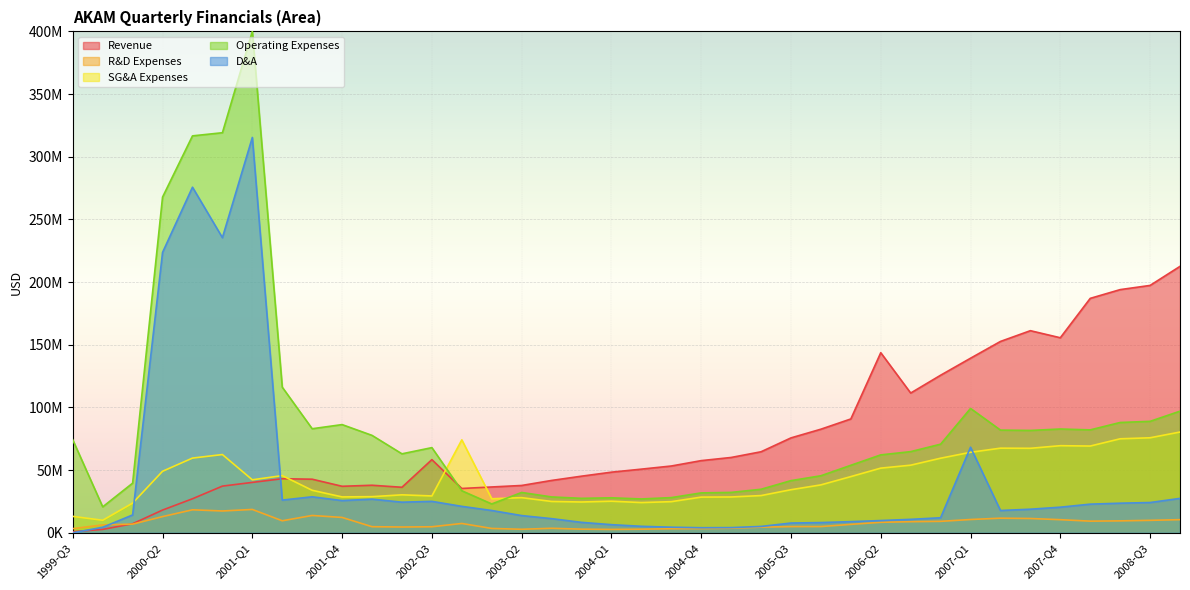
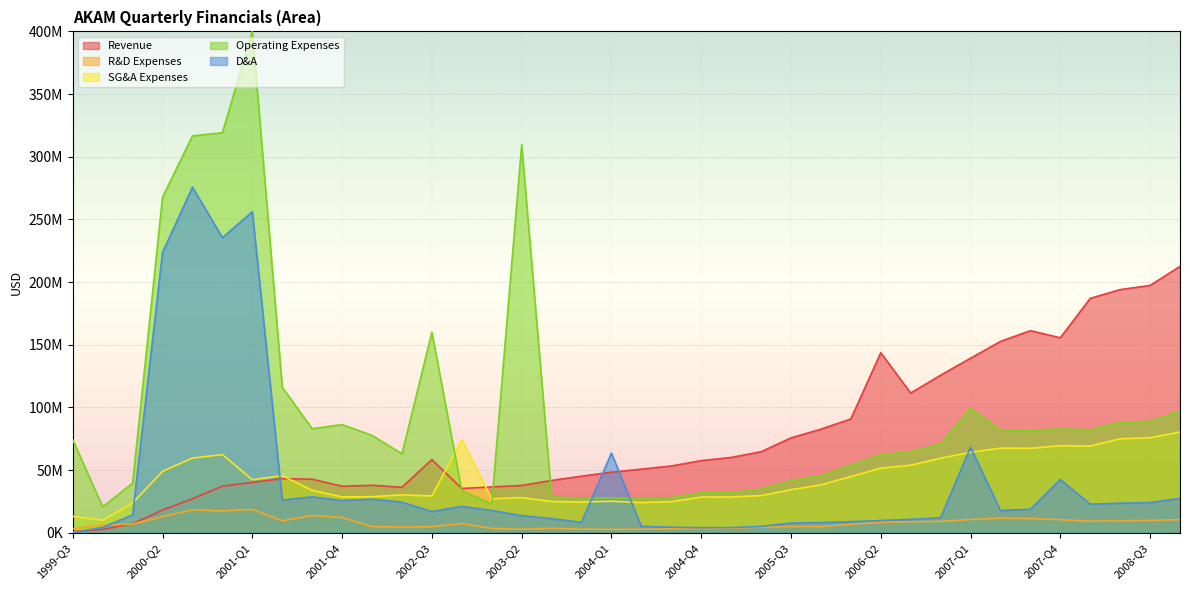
D&A, 2001-Q1: 315000000 -> 256000000
Operating Expenses, 2002-Q3: 68000000 -> 160000000
D&A, 2002-Q3: 25000000 -> 17000000
Operating Expenses, 2003-Q2: 32000000 -> 310000000
D&A, 2004-Q1: 6000000 -> 64000000
D&A, 2007-Q4: 20000000 -> 42000000
